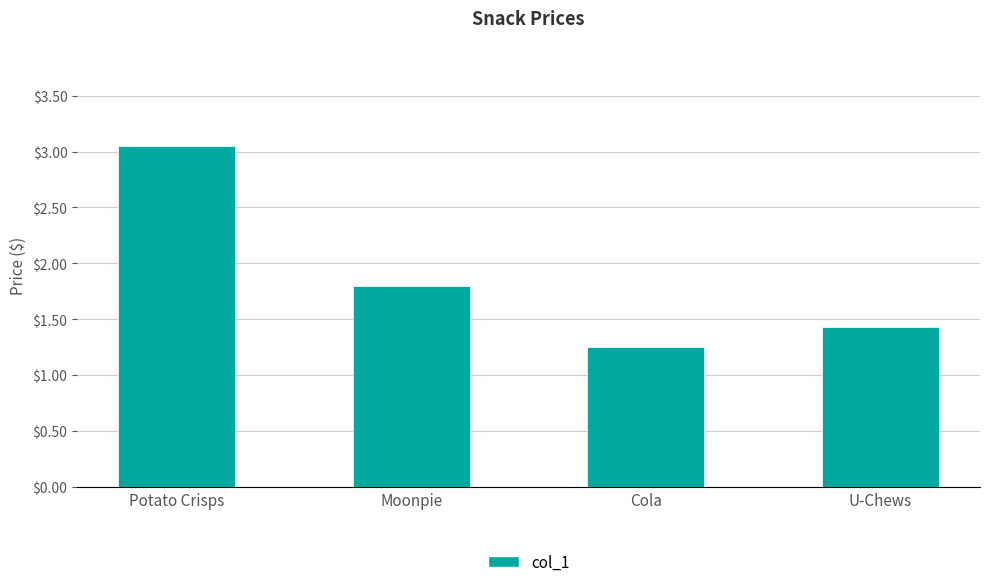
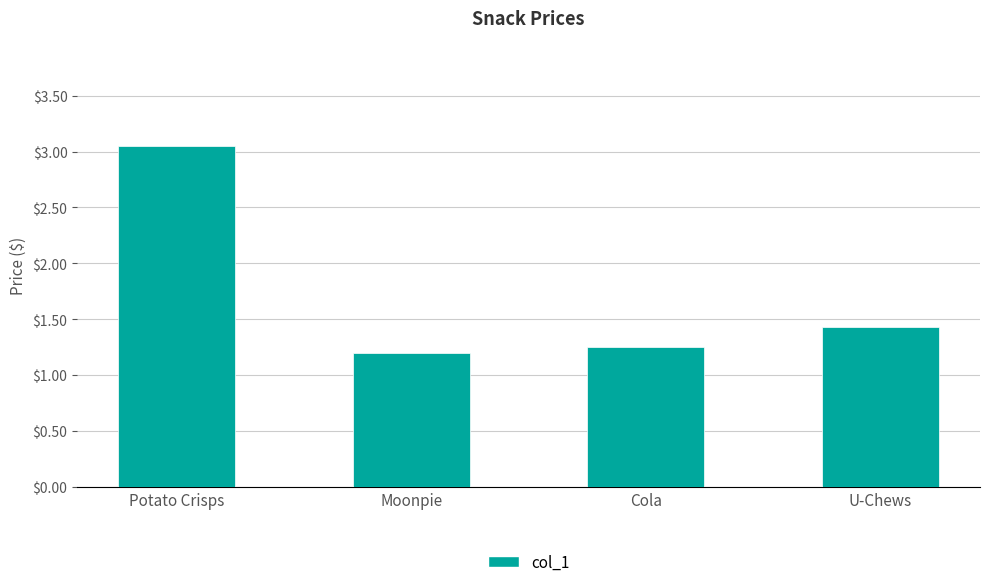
Moonpie: $1.8 -> $1.2
